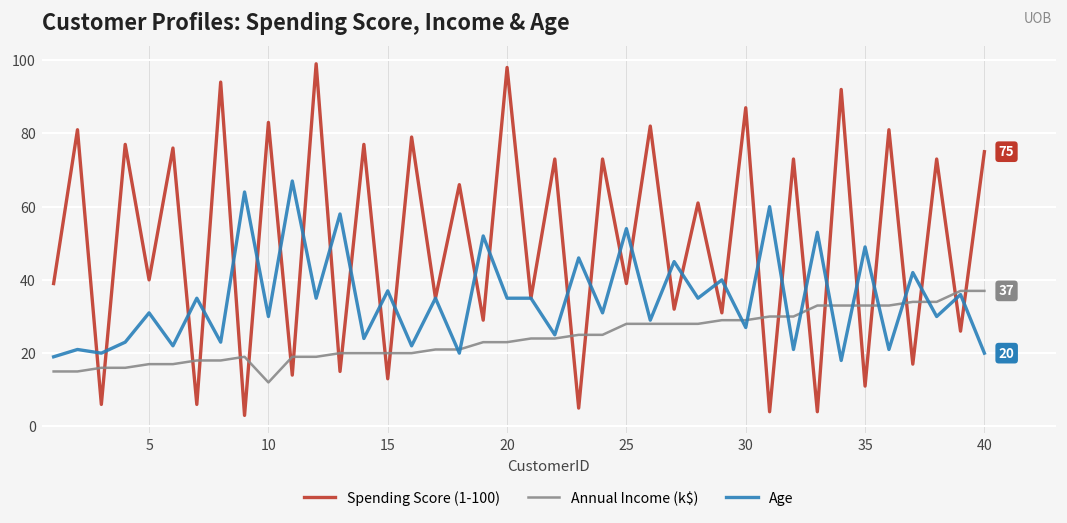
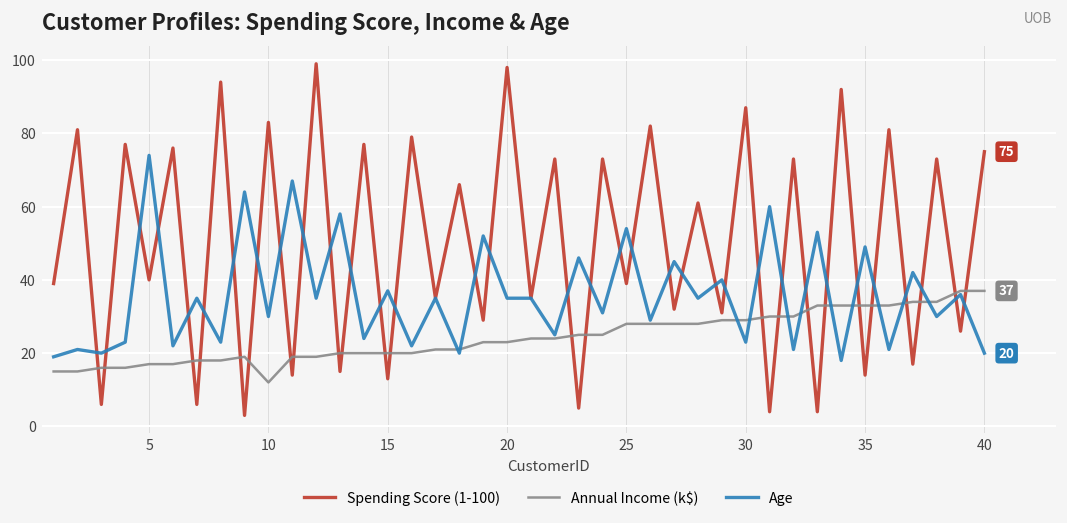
Age, 5: 31 -> 74
Age, 30: 27 -> 23
Spending Score (1-100), 35: 11 -> 14
